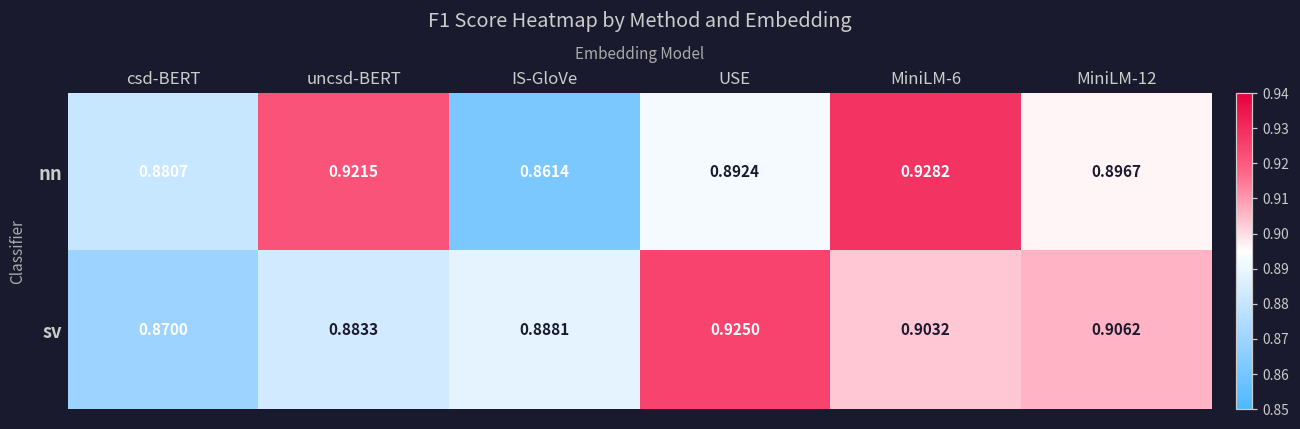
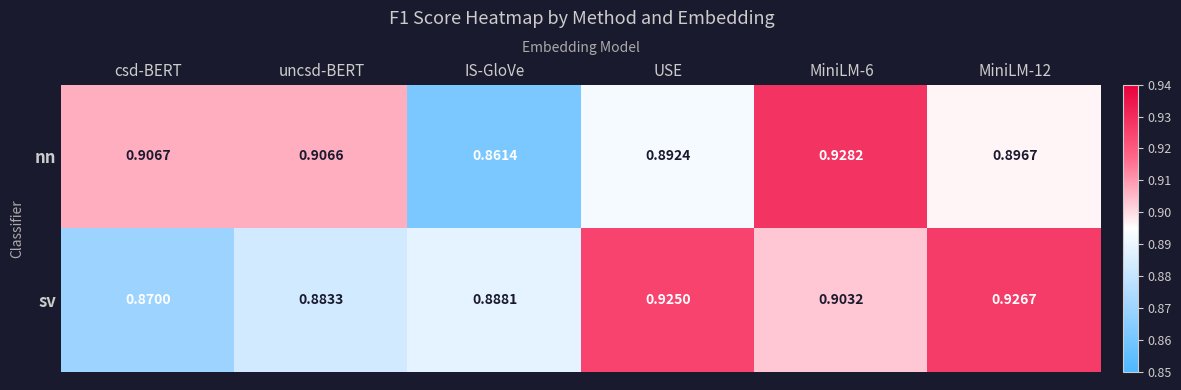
nn, csd-BERT: 0.8807 -> 0.9067
nn, uncsd-BERT: 0.9215 -> 0.9066
sv, MiniLM-12: 0.9062 -> 0.9267
